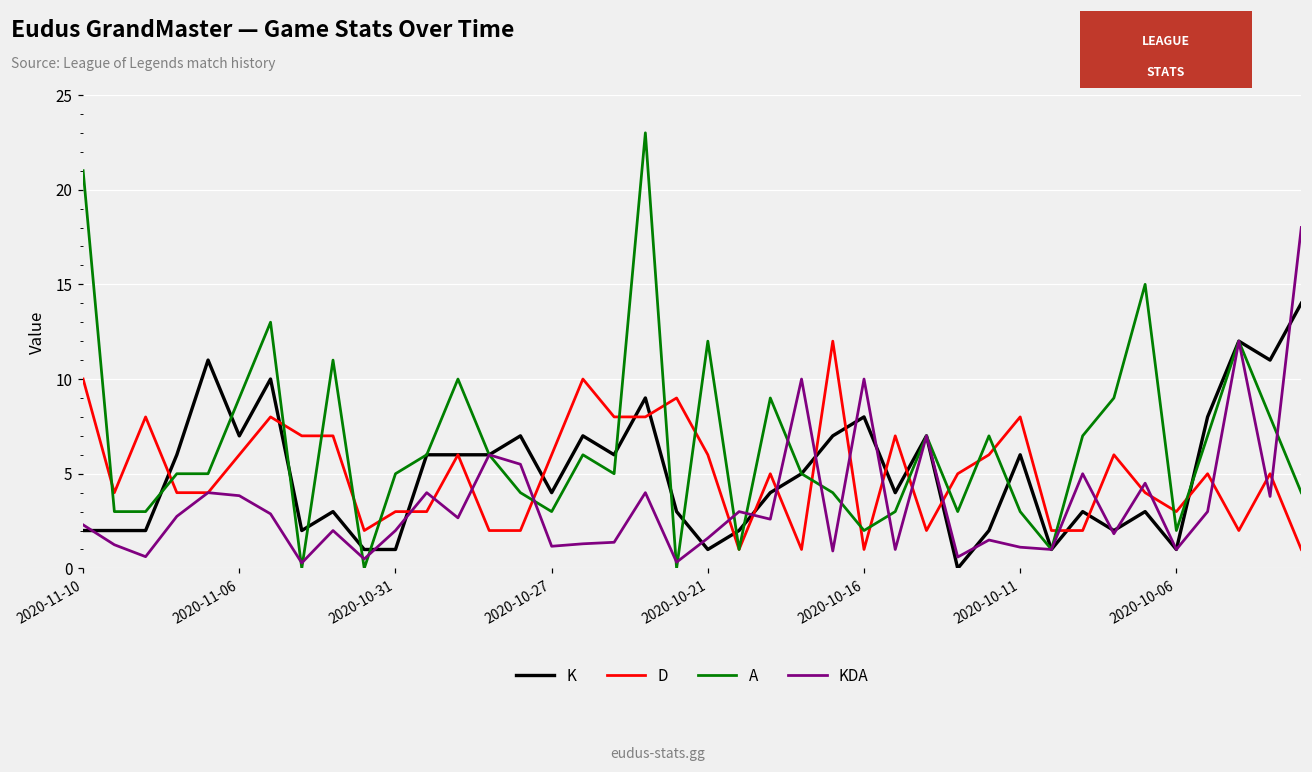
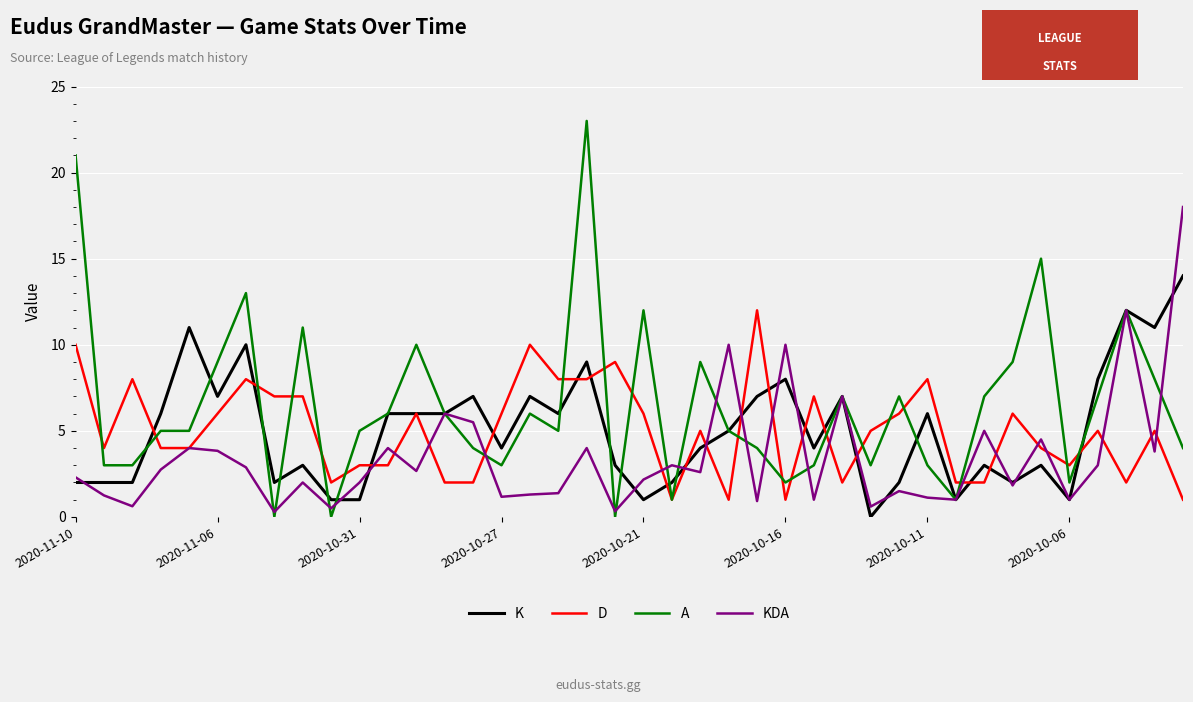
KDA, 2020-10-21: 1.6 -> 2.2
